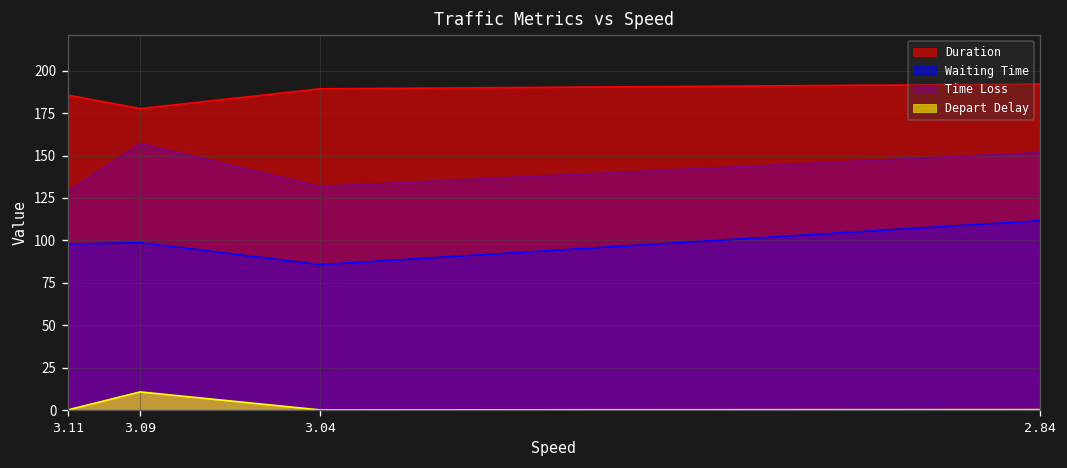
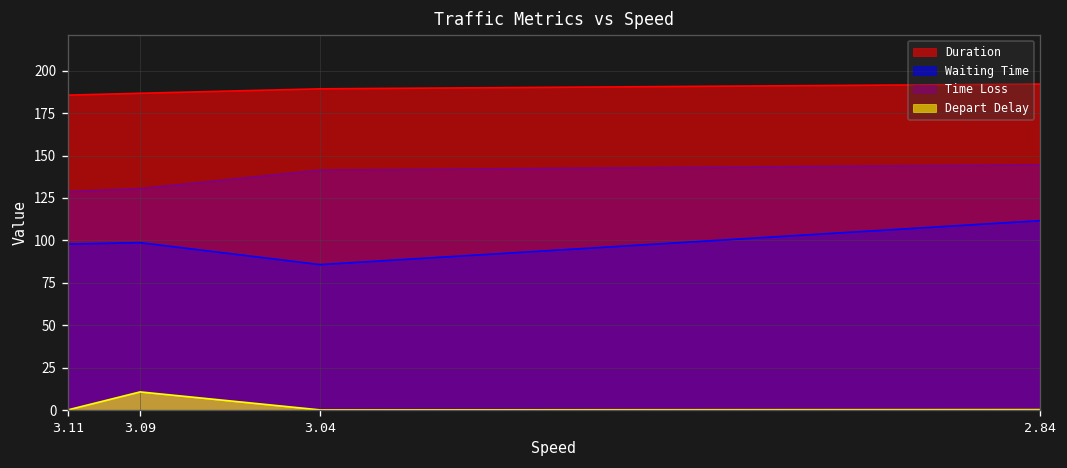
Duration, 3.09: 178 -> 187
Time Loss, 3.09: 157 -> 130
Time Loss, 3.04: 132 -> 141
Time Loss, 2.84: 152 -> 145
